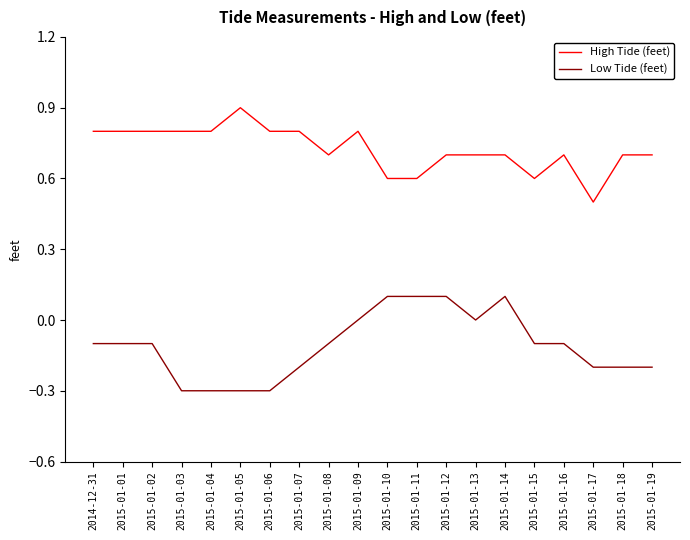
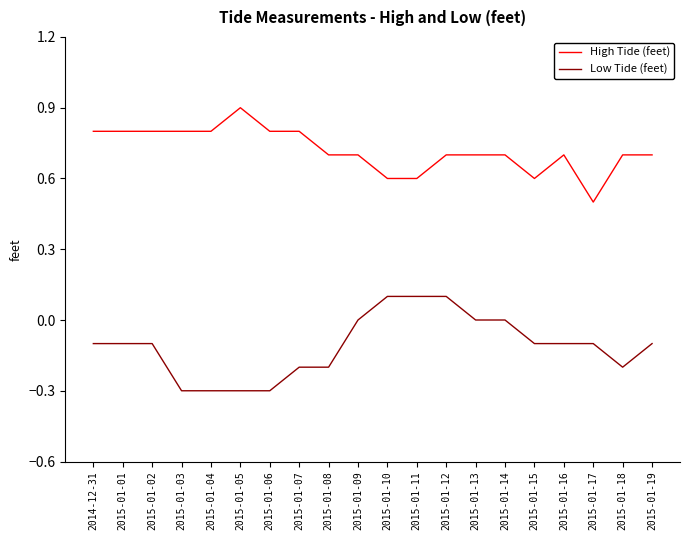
Low Tide (feet), 2015-01-08: -0.1 -> -0.2
High Tide (feet), 2015-01-09: 0.8 -> 0.7
Low Tide (feet), 2015-01-14: 0.1 -> 0.0
Low Tide (feet), 2015-01-17: -0.2 -> -0.1
Low Tide (feet), 2015-01-19: -0.2 -> -0.1
